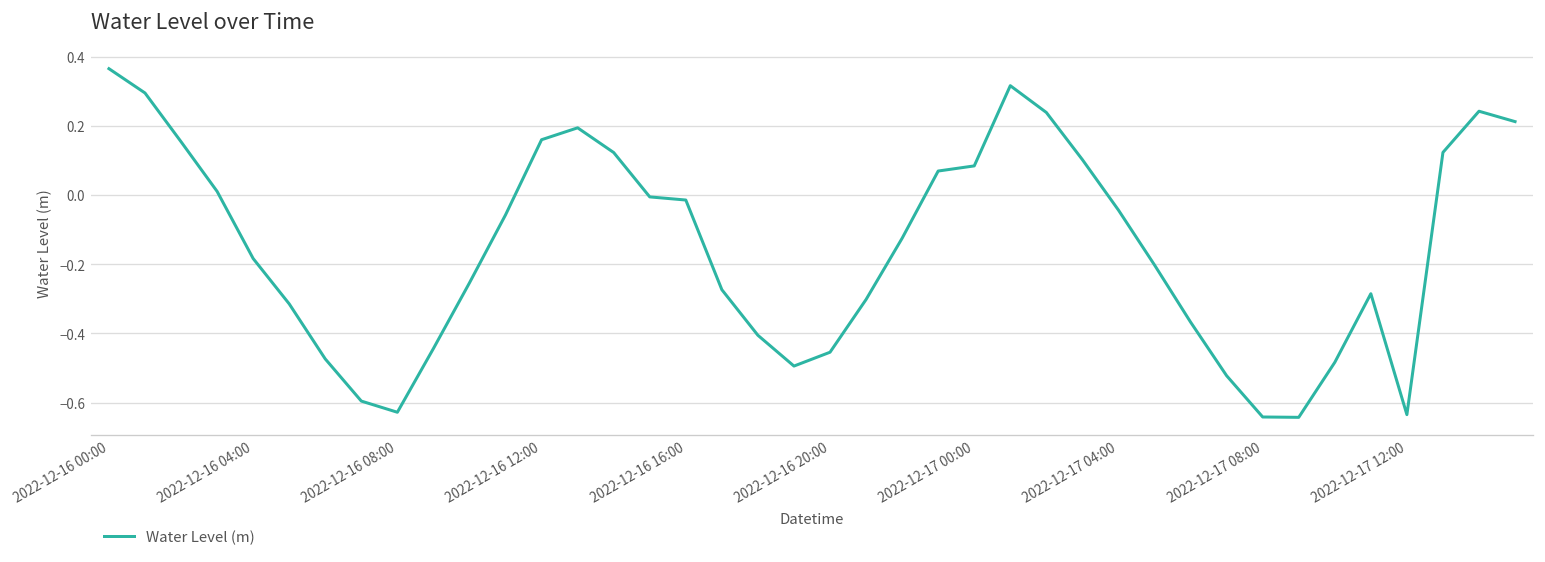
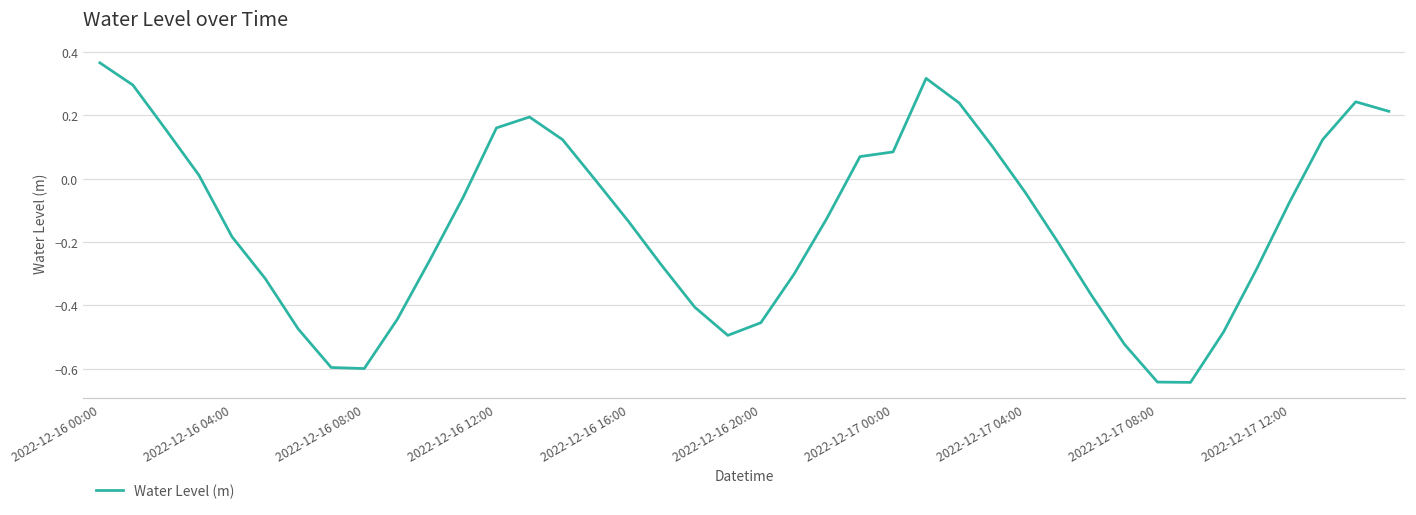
2022-12-16 08:00: -0.63 -> -0.60
2022-12-16 16:00: -0.01 -> -0.14
2022-12-17 12:00: -0.63 -> -0.07
